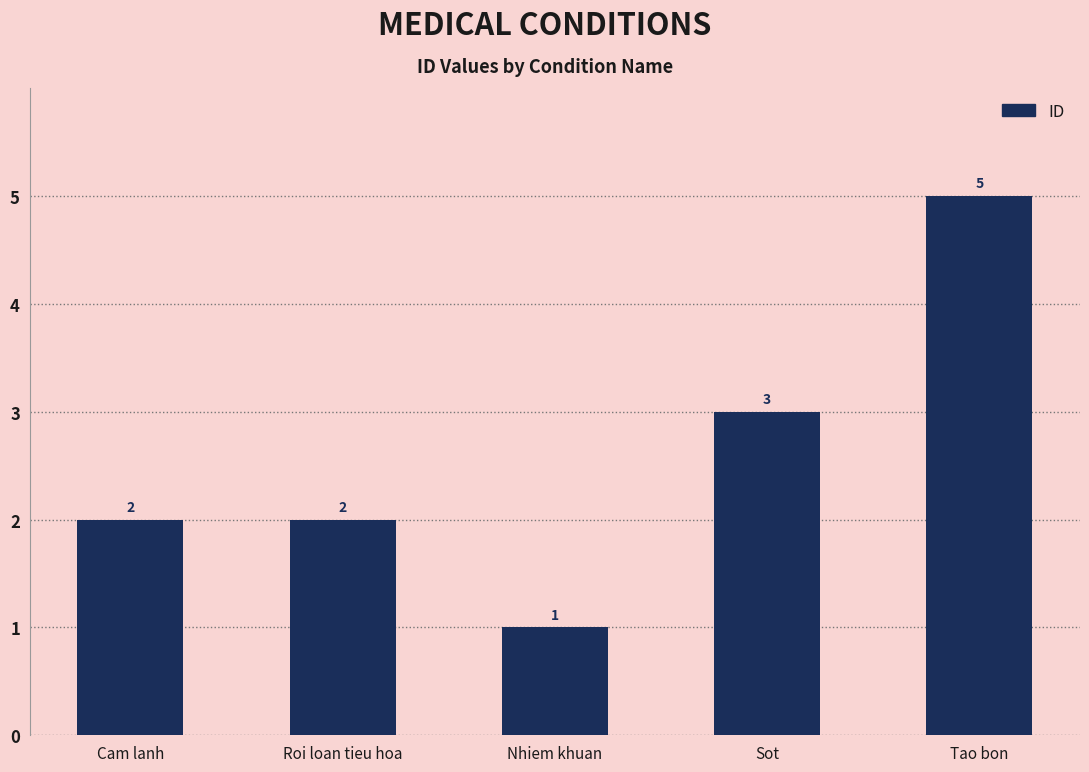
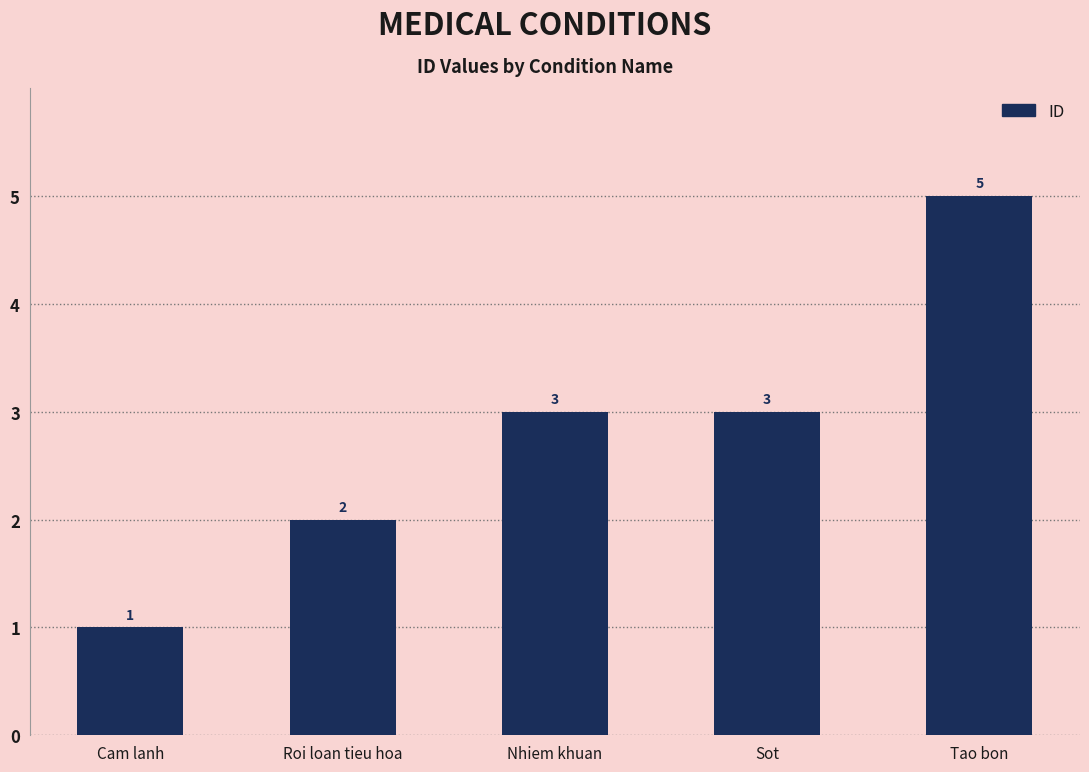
Cam lanh: 2 -> 1
Nhiem khuan: 1 -> 3
